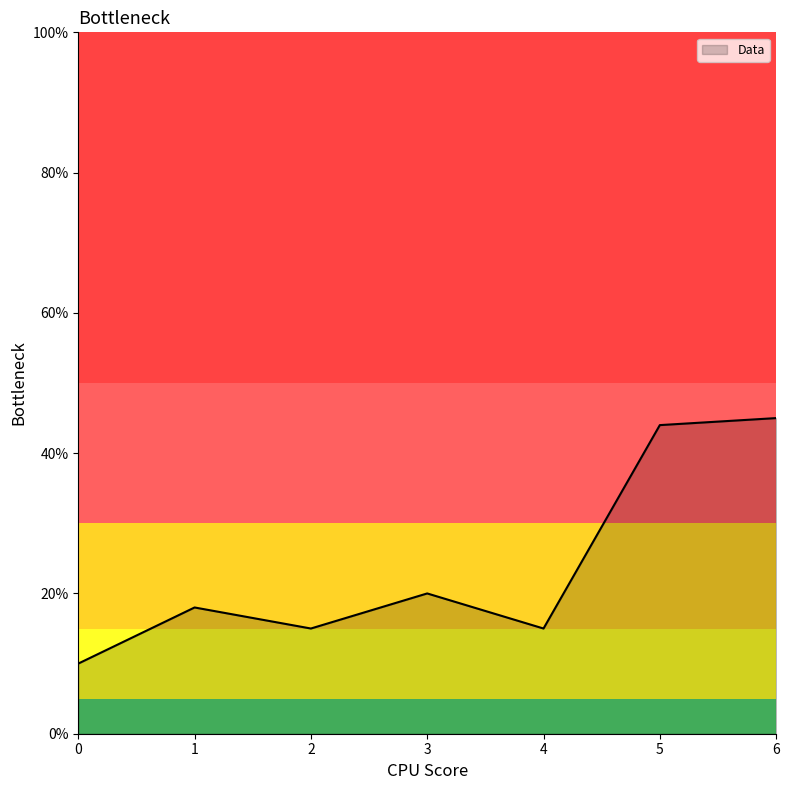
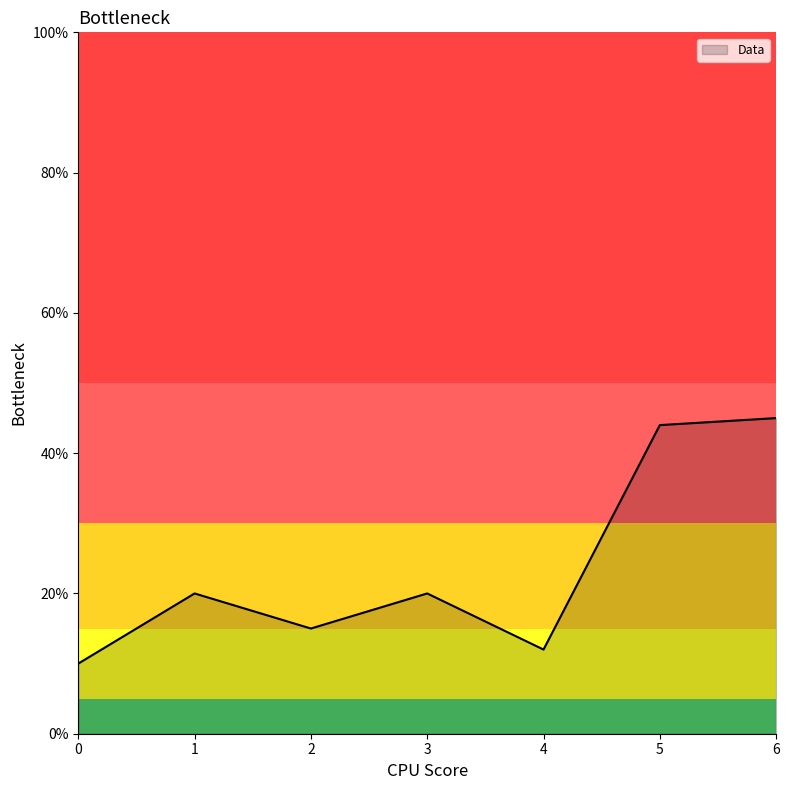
1: 18% -> 20%
4: 15% -> 12%
